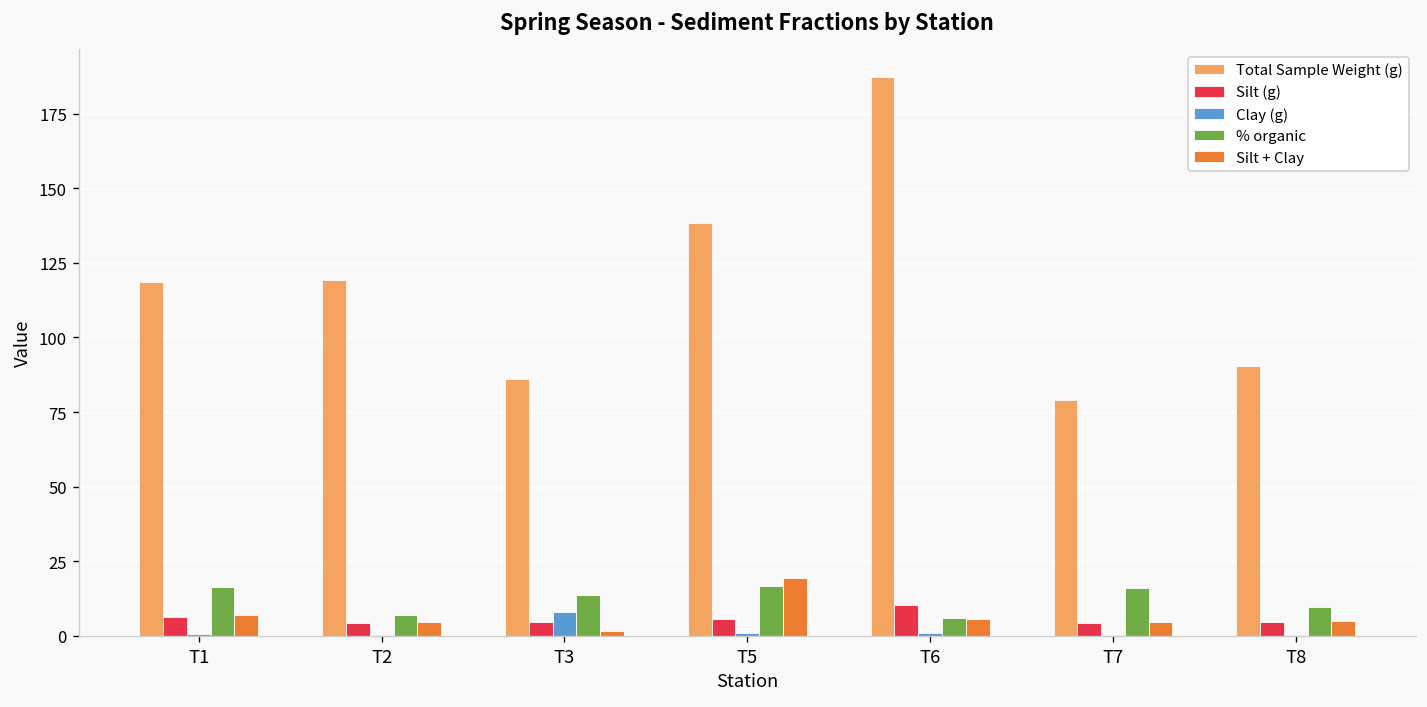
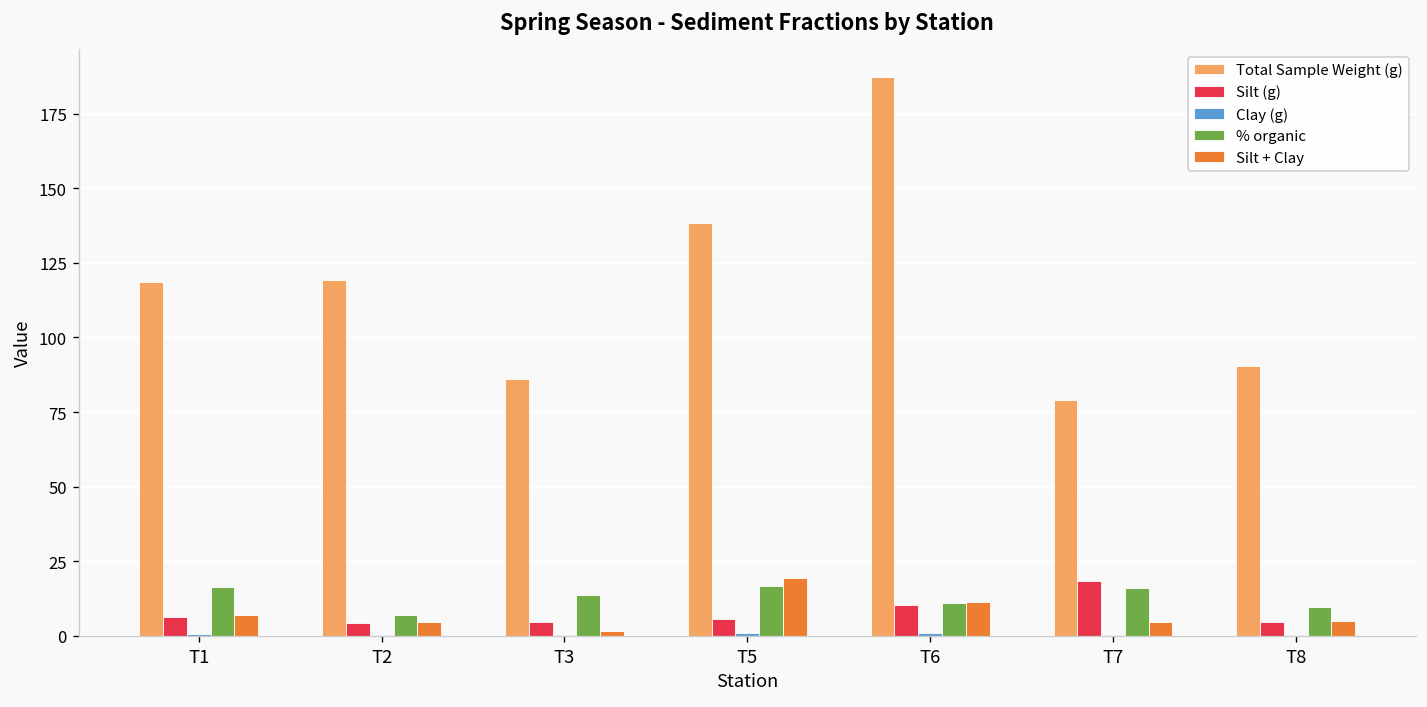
Clay (g), T3: 8 -> 0
% organic, T6: 6 -> 11
Silt + Clay, T6: 6 -> 11
Silt (g), T7: 4 -> 18
